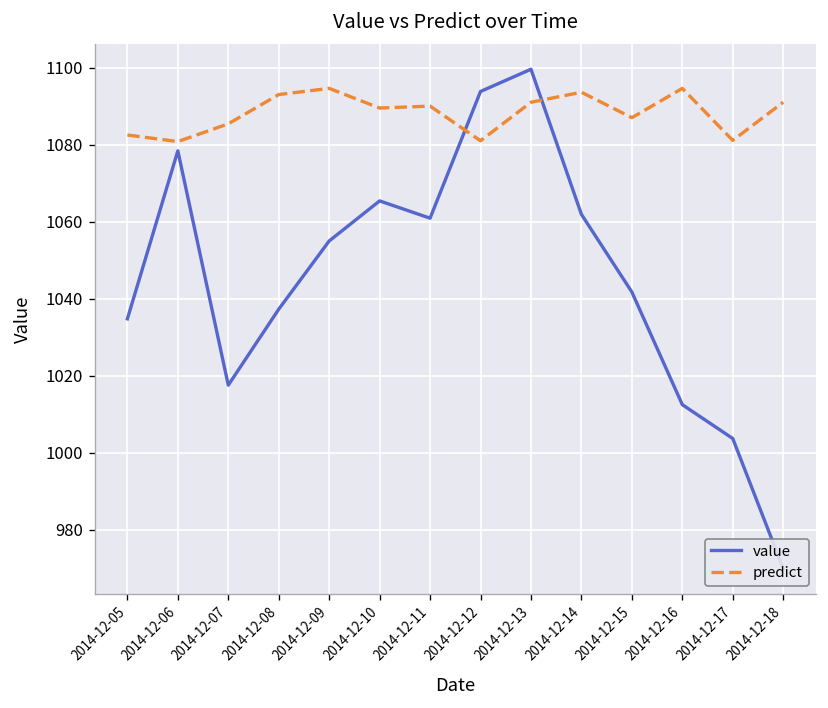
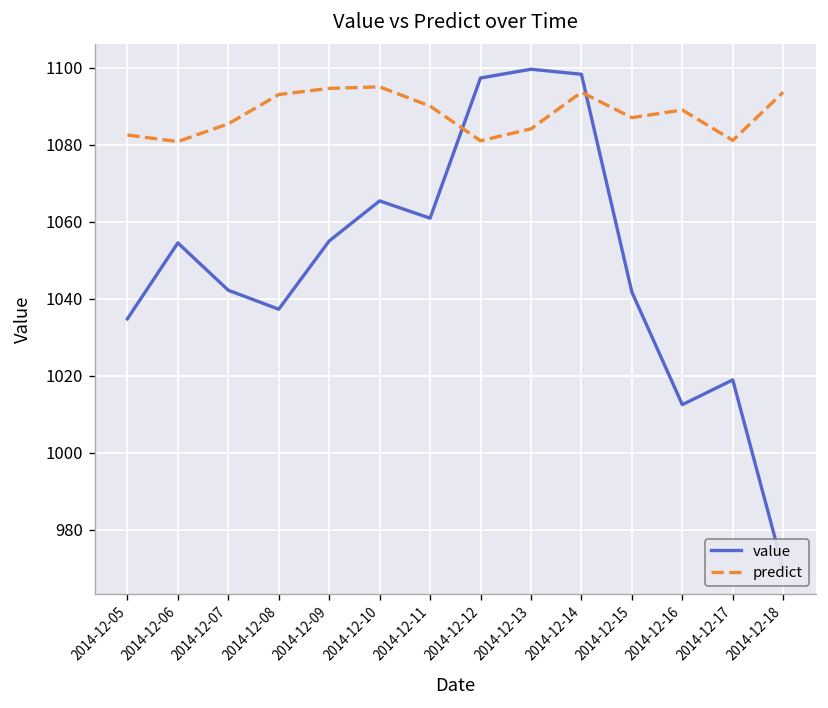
value, 2014-12-06: 1078 -> 1055
value, 2014-12-07: 1018 -> 1042
predict, 2014-12-10: 1090 -> 1095
value, 2014-12-12: 1094 -> 1097
predict, 2014-12-13: 1091 -> 1084
value, 2014-12-14: 1062 -> 1098
predict, 2014-12-16: 1095 -> 1089
value, 2014-12-17: 1004 -> 1019
predict, 2014-12-18: 1091 -> 1094
